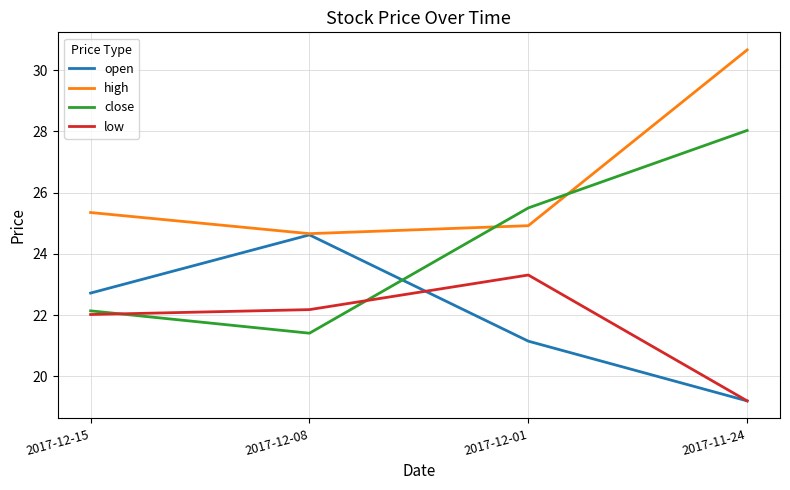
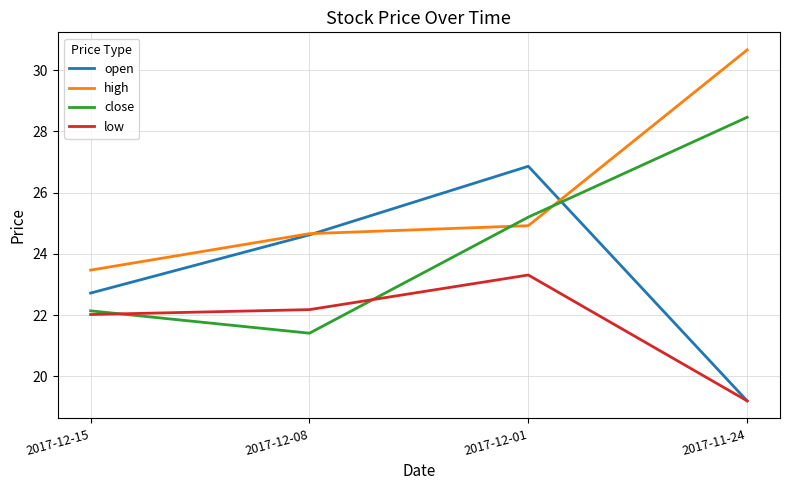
high, 2017-12-15: 25.4 -> 23.5
open, 2017-12-01: 21.2 -> 26.9
close, 2017-12-01: 25.5 -> 25.2
close, 2017-11-24: 28.0 -> 28.5
